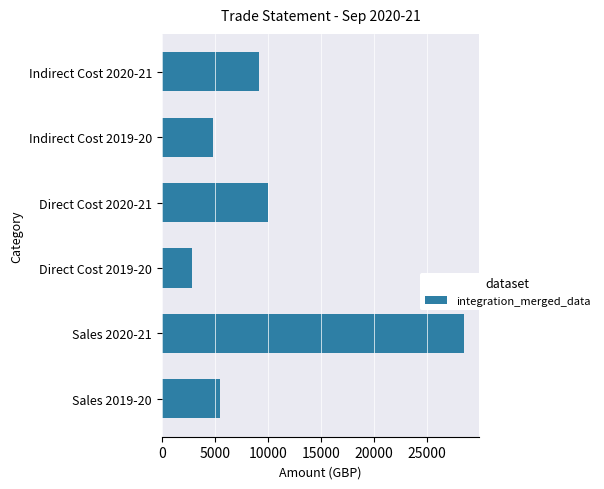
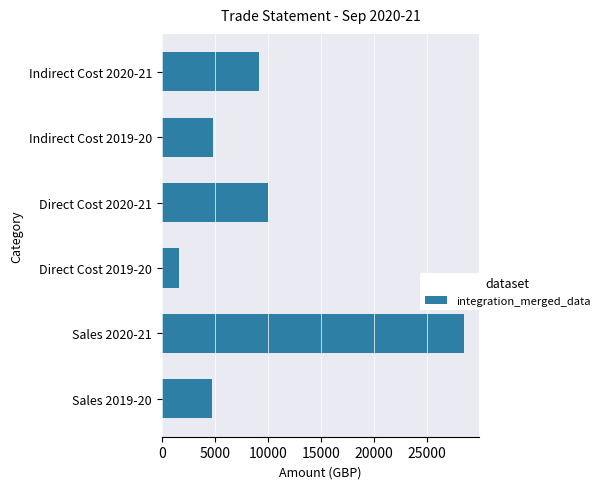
Direct Cost 2019-20: 2800 -> 1600
Sales 2019-20: 5500 -> 4800
